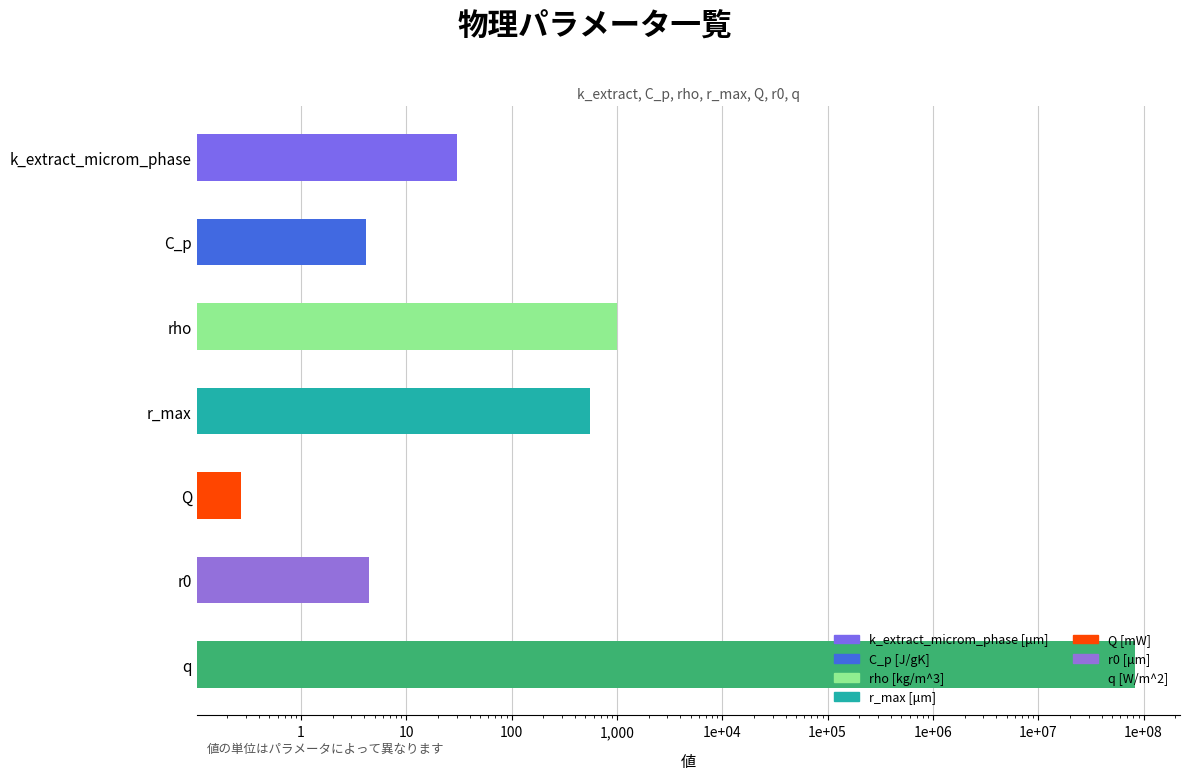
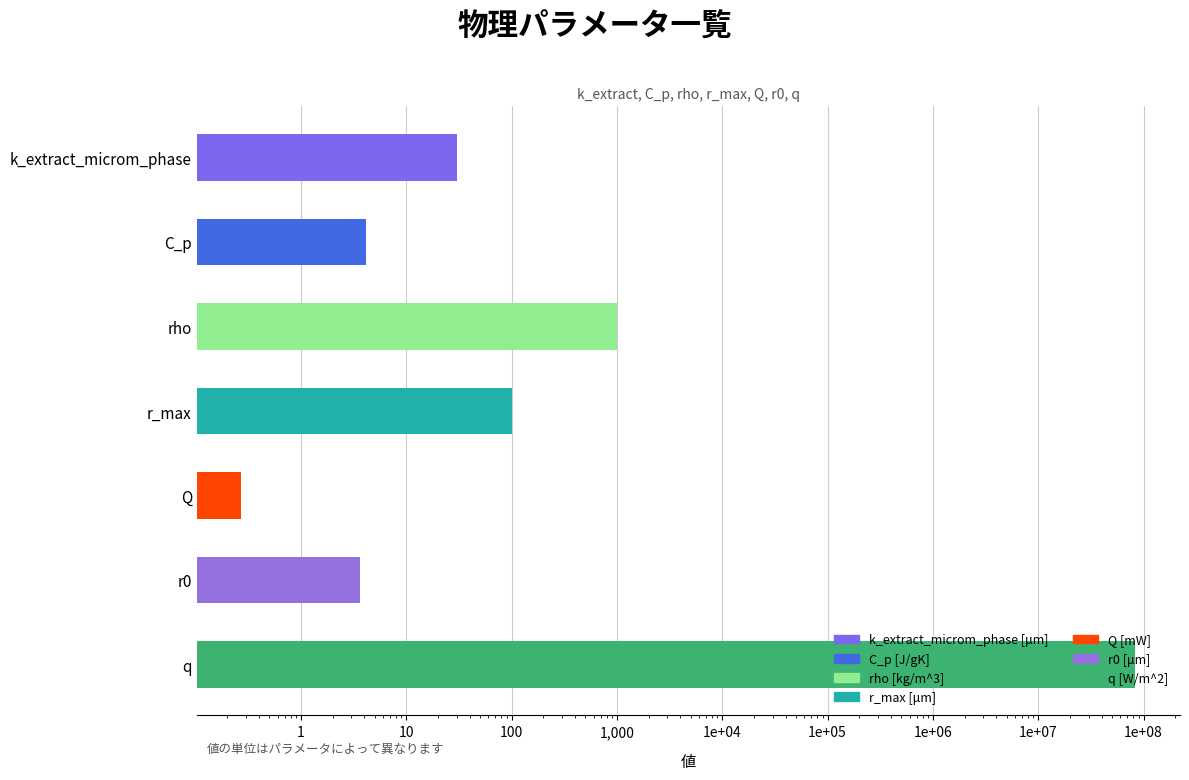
r_max: 600 -> 100
r0: 4.4 -> 3.6
